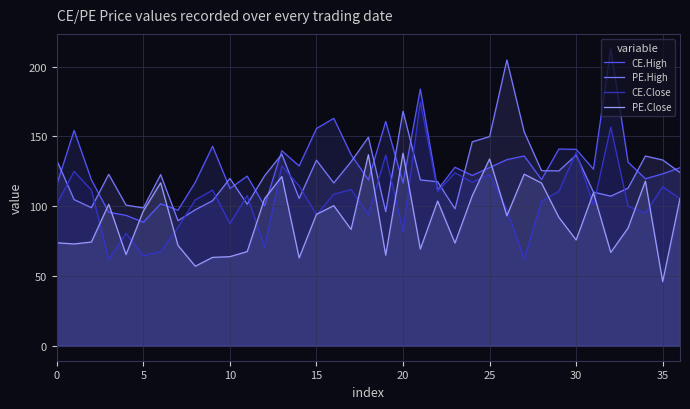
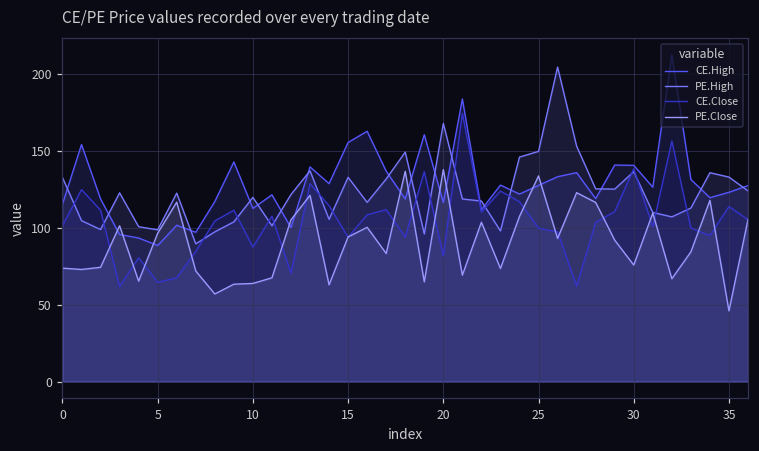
CE.Close, 25: 123 -> 100
